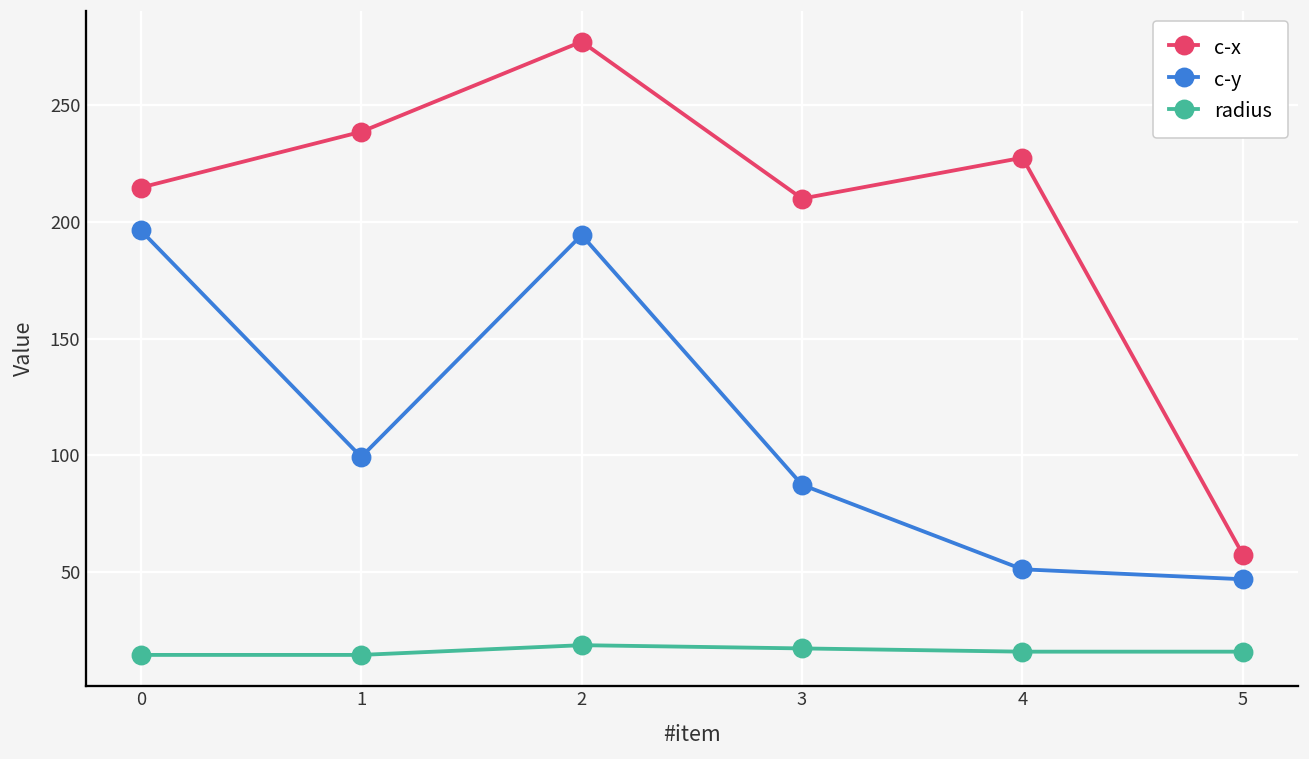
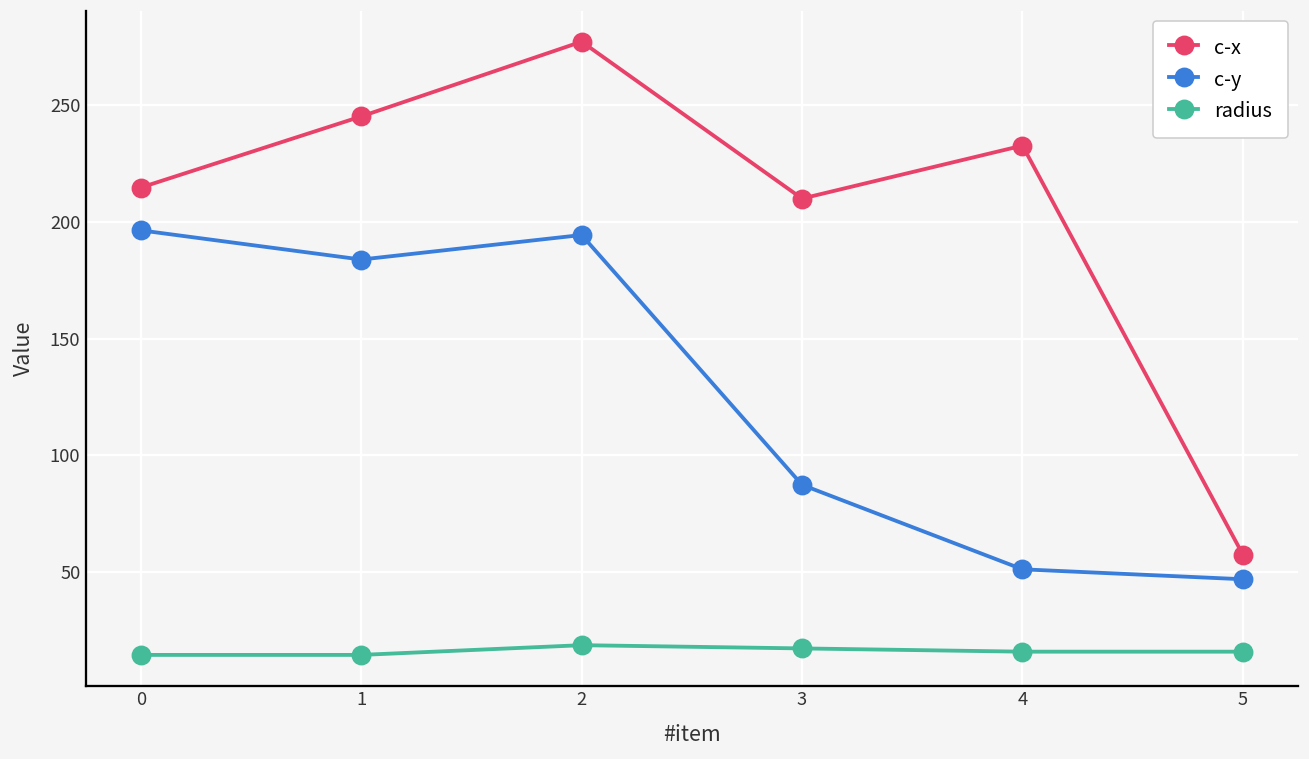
c-x, 1: 239 -> 245
c-y, 1: 99 -> 184
c-x, 4: 228 -> 233
